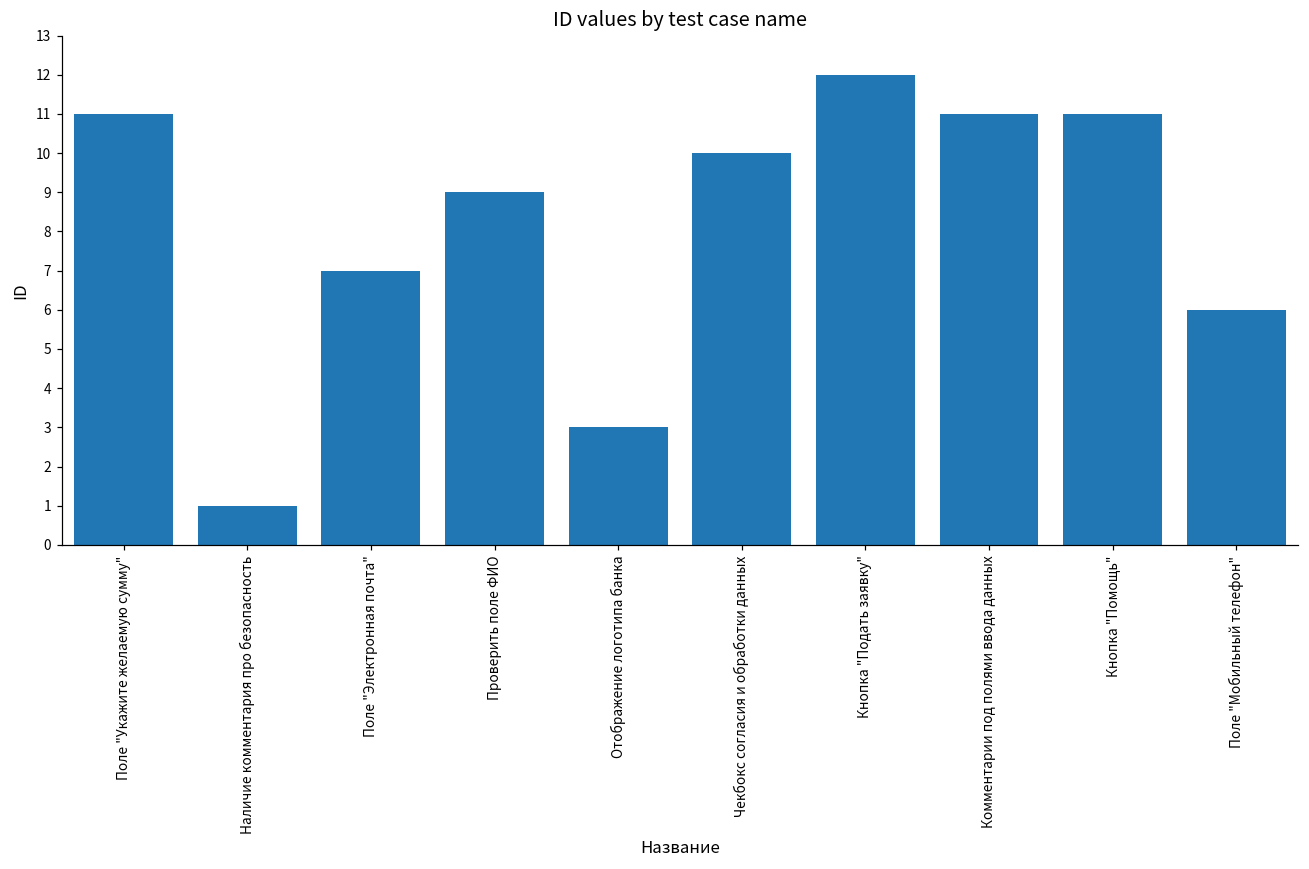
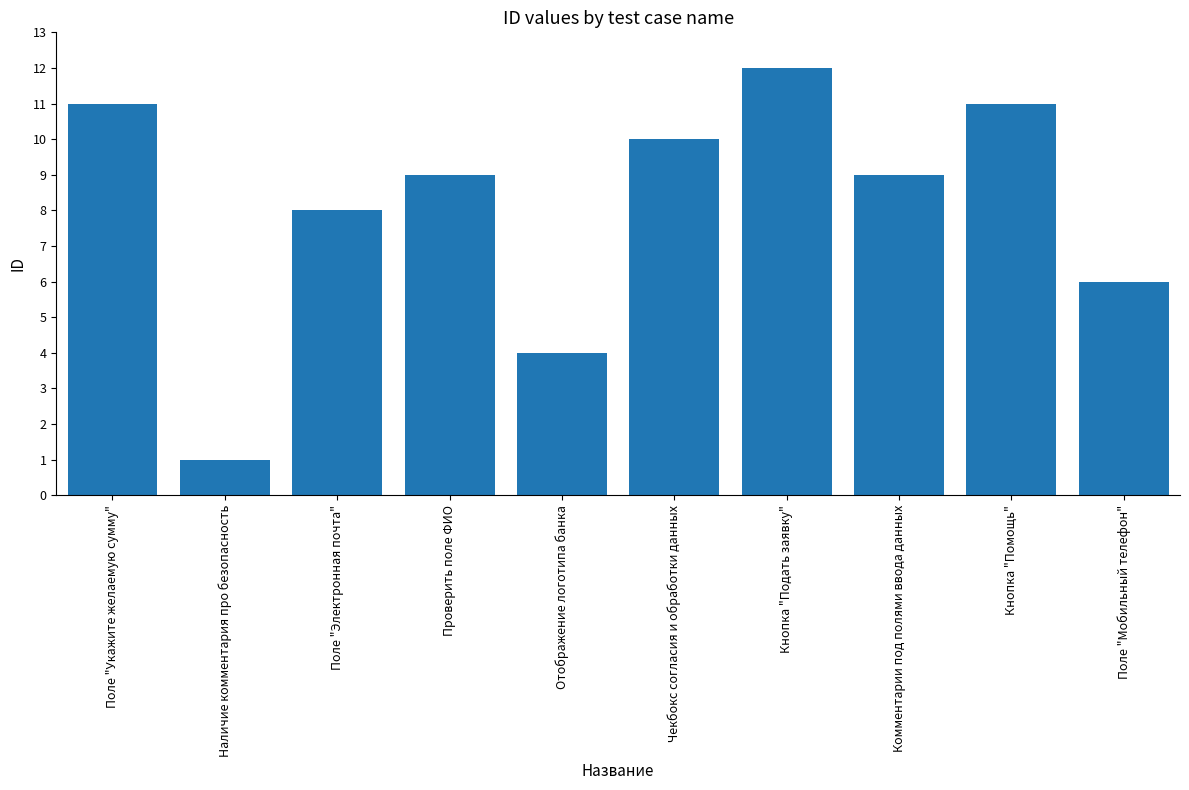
Поле "Электронная почта": 7 -> 8
Отображение логотипа банка: 3 -> 4
Комментарии под полями ввода данных: 11 -> 9
